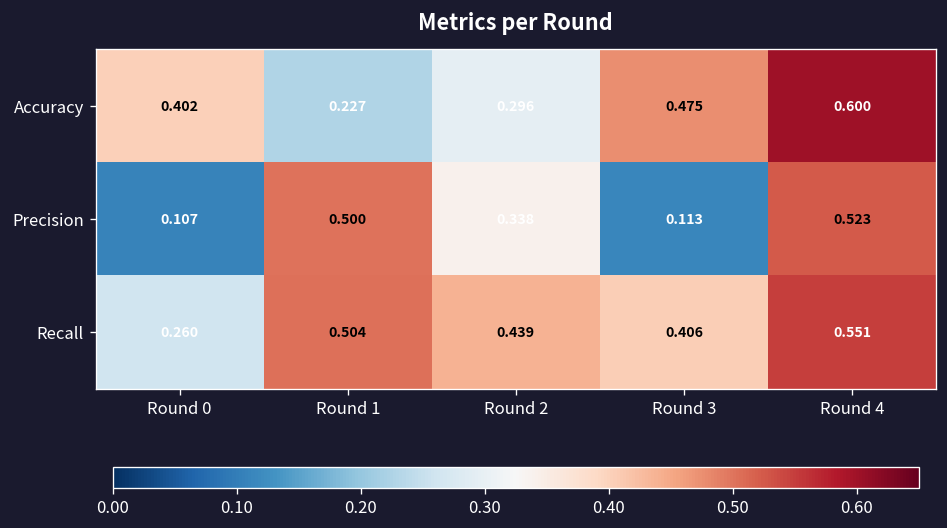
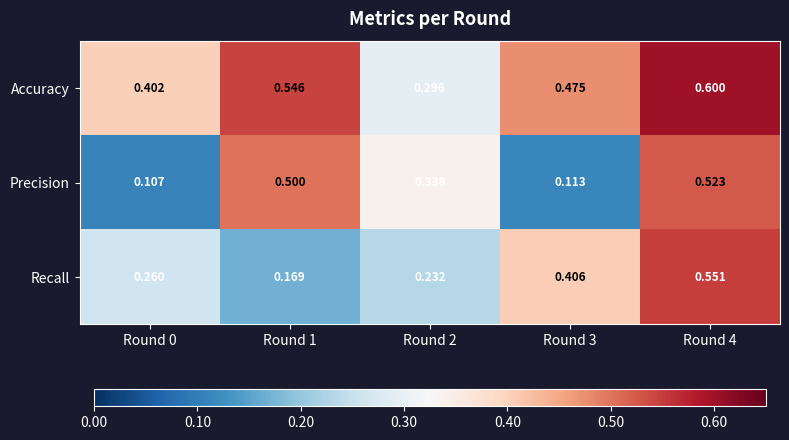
Accuracy, Round 1: 0.227 -> 0.546
Recall, Round 1: 0.504 -> 0.169
Recall, Round 2: 0.439 -> 0.232
